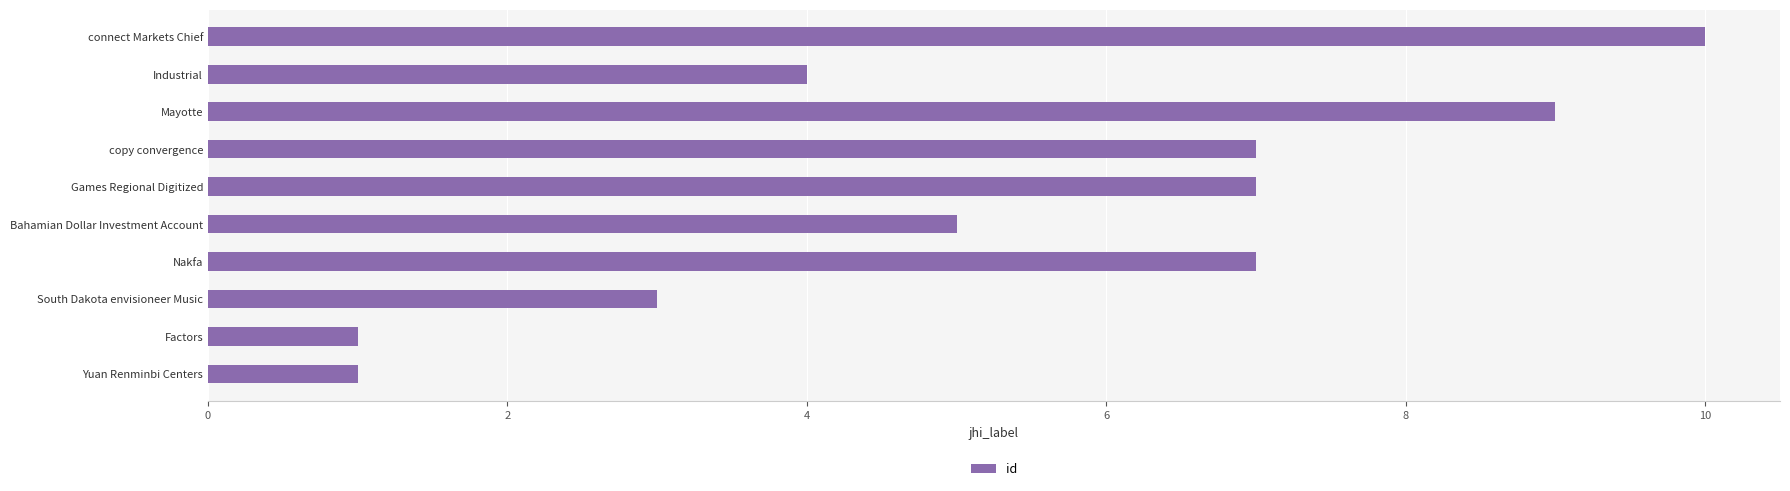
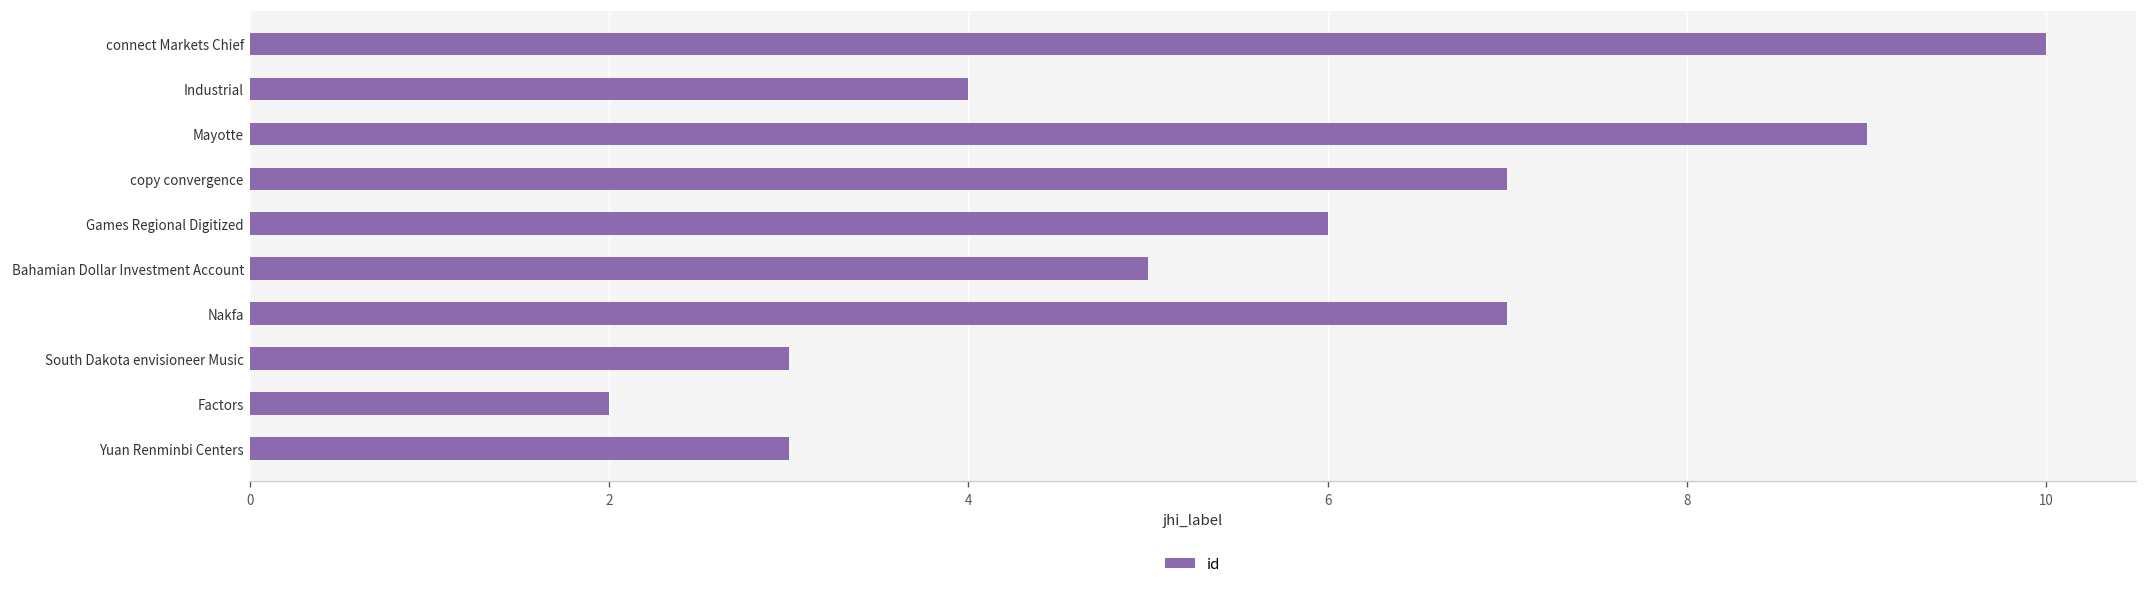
Games Regional Digitized: 7 -> 6
Factors: 1 -> 2
Yuan Renminbi Centers: 1 -> 3
